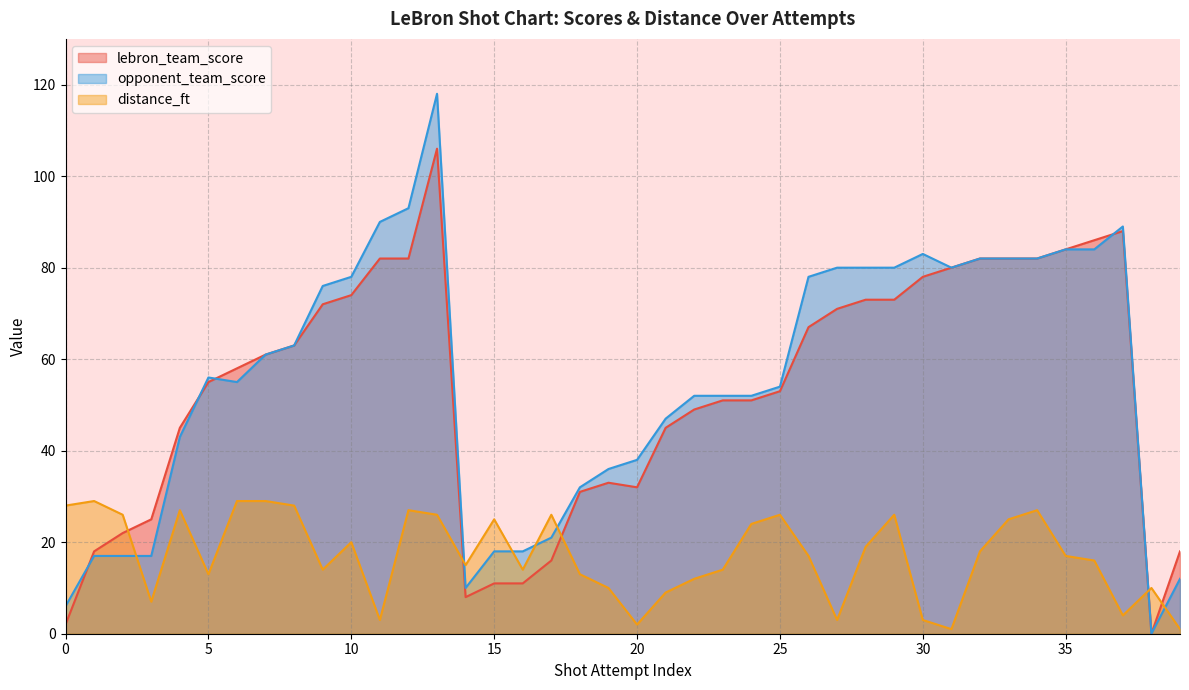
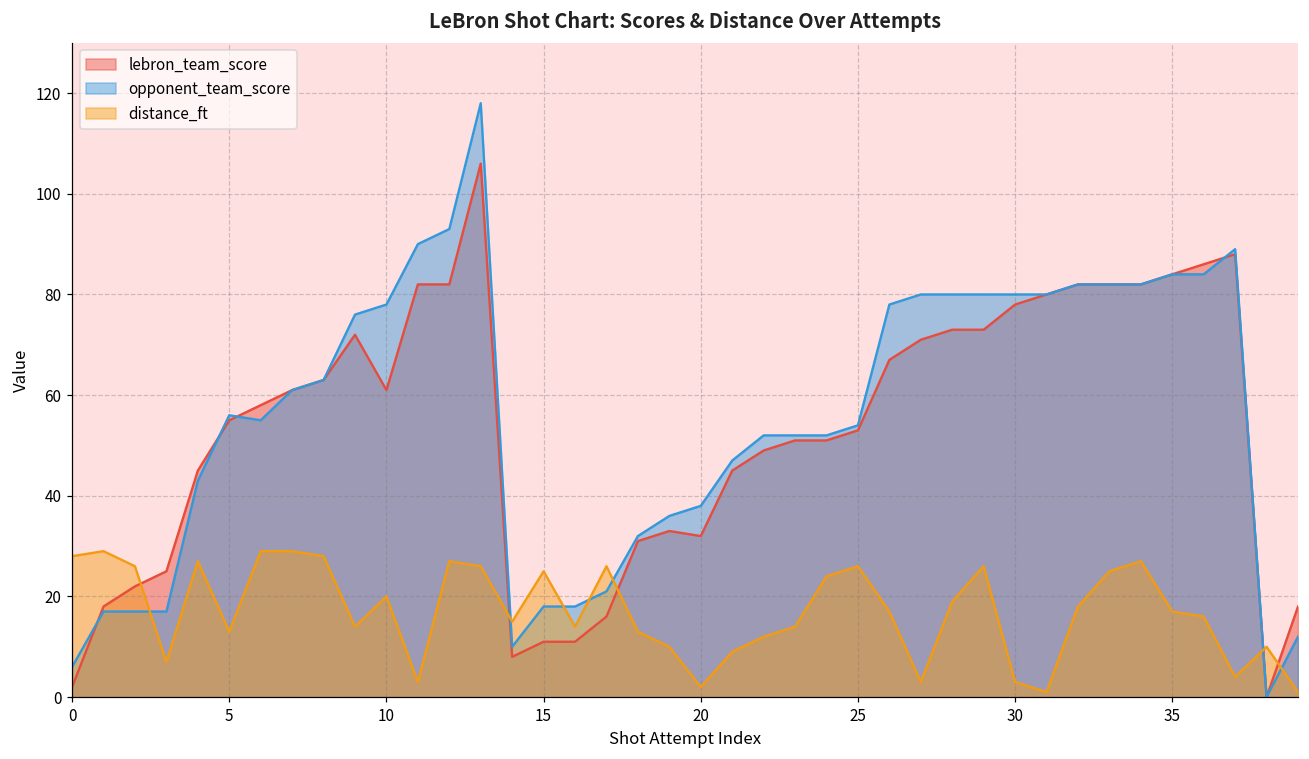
lebron_team_score, 10: 74 -> 61
opponent_team_score, 30: 83 -> 80
